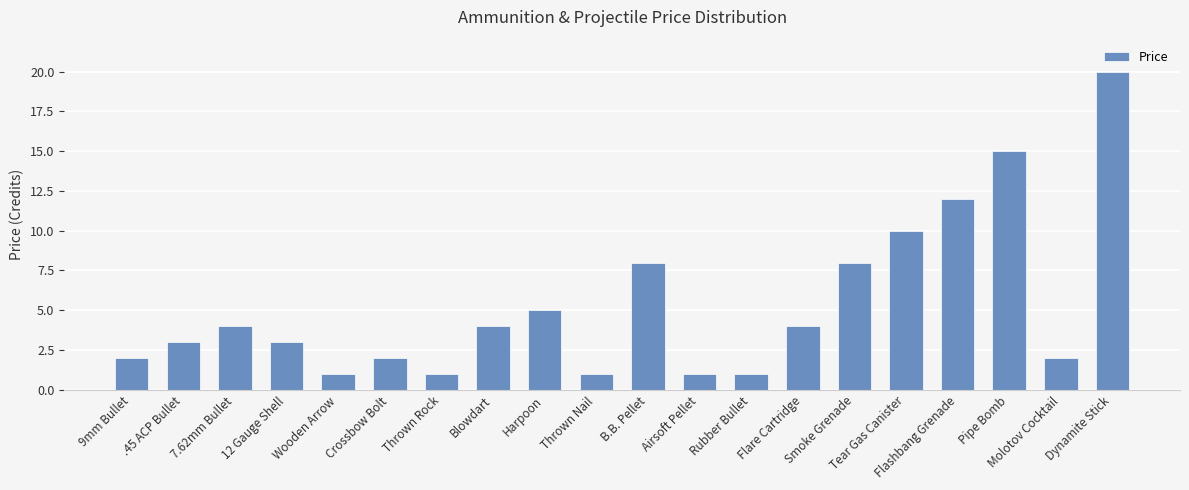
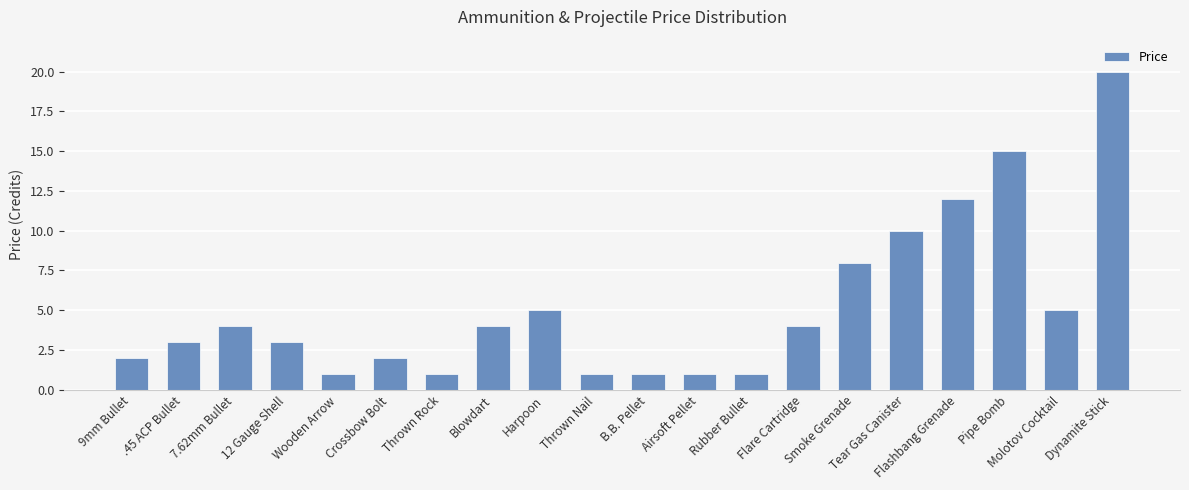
B.B. Pellet: 8 -> 1
Molotov Cocktail: 2 -> 5
